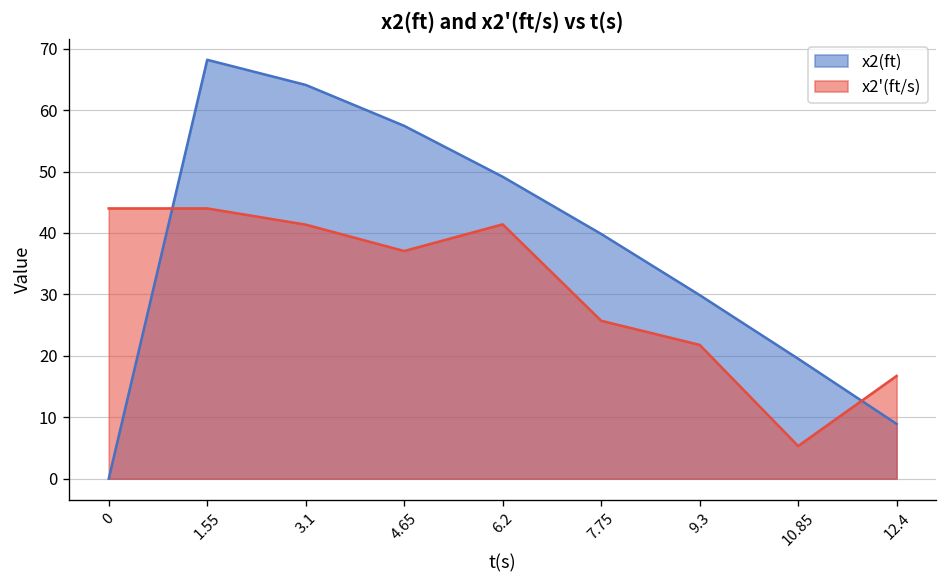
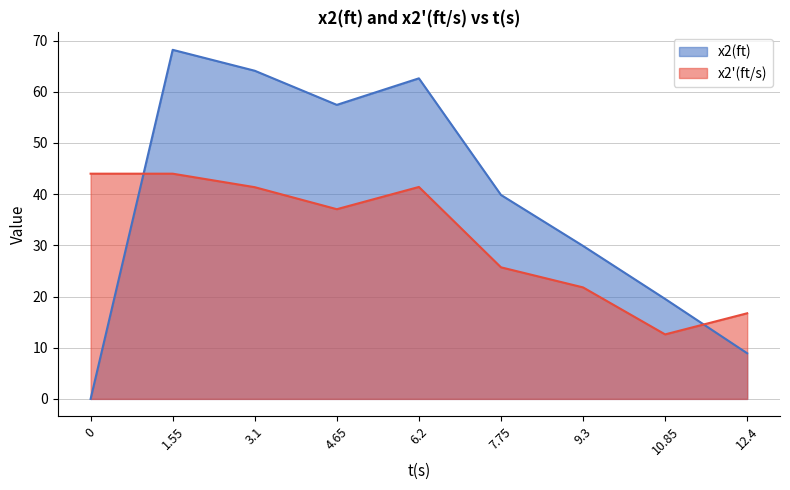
x2(ft), 6.2: 49 -> 63
x2'(ft/s), 10.85: 5 -> 13
